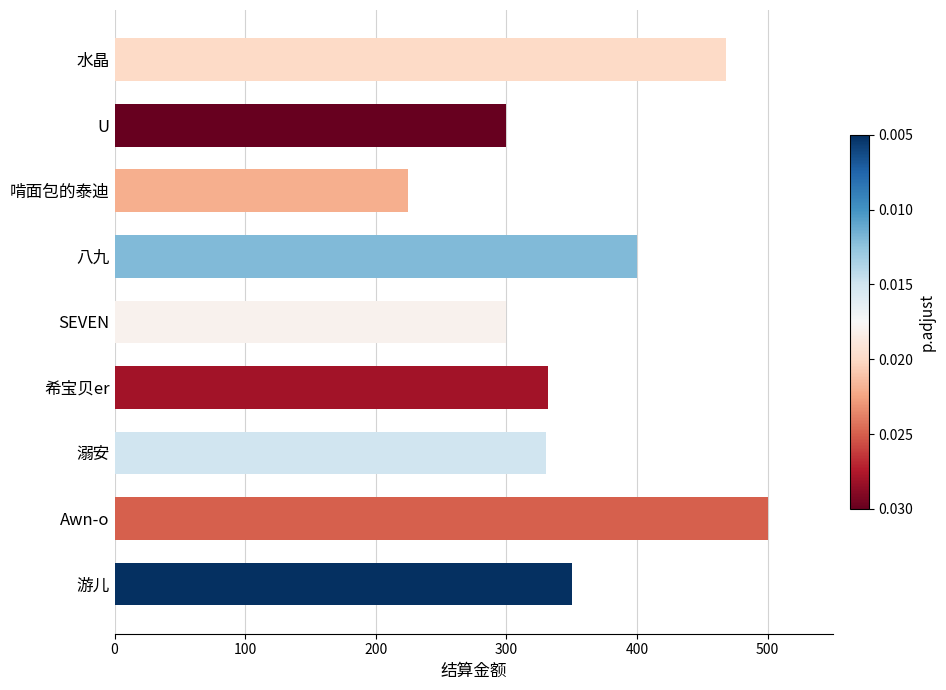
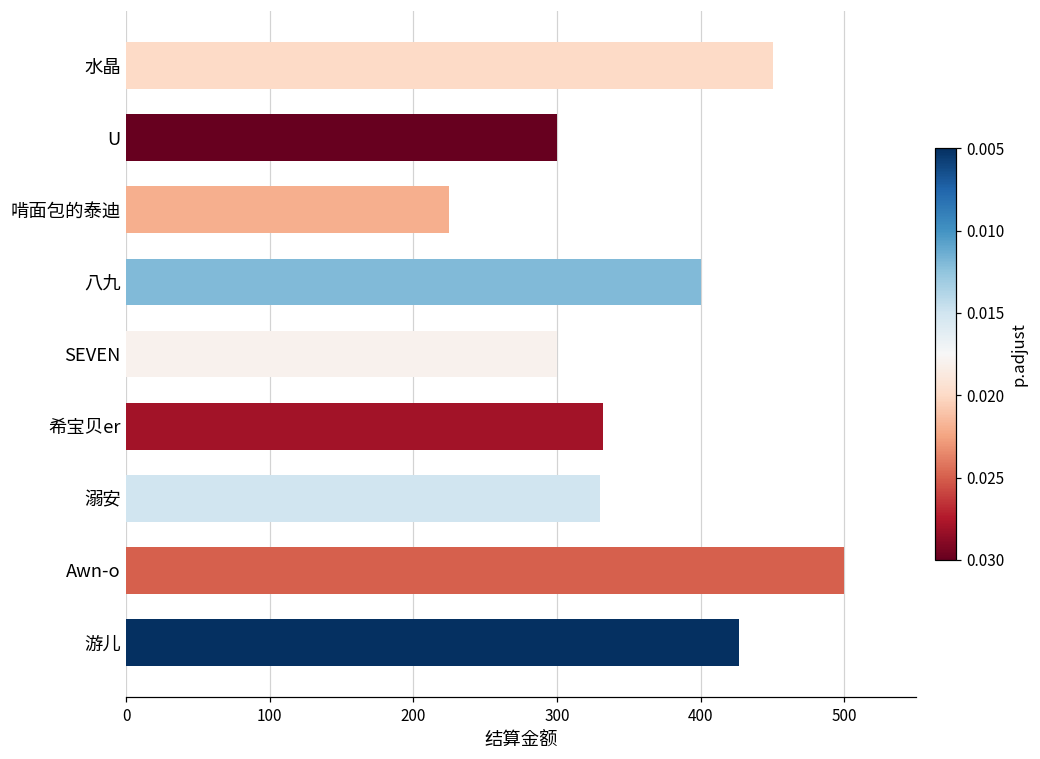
水晶: 468 -> 450
游儿: 350 -> 427
